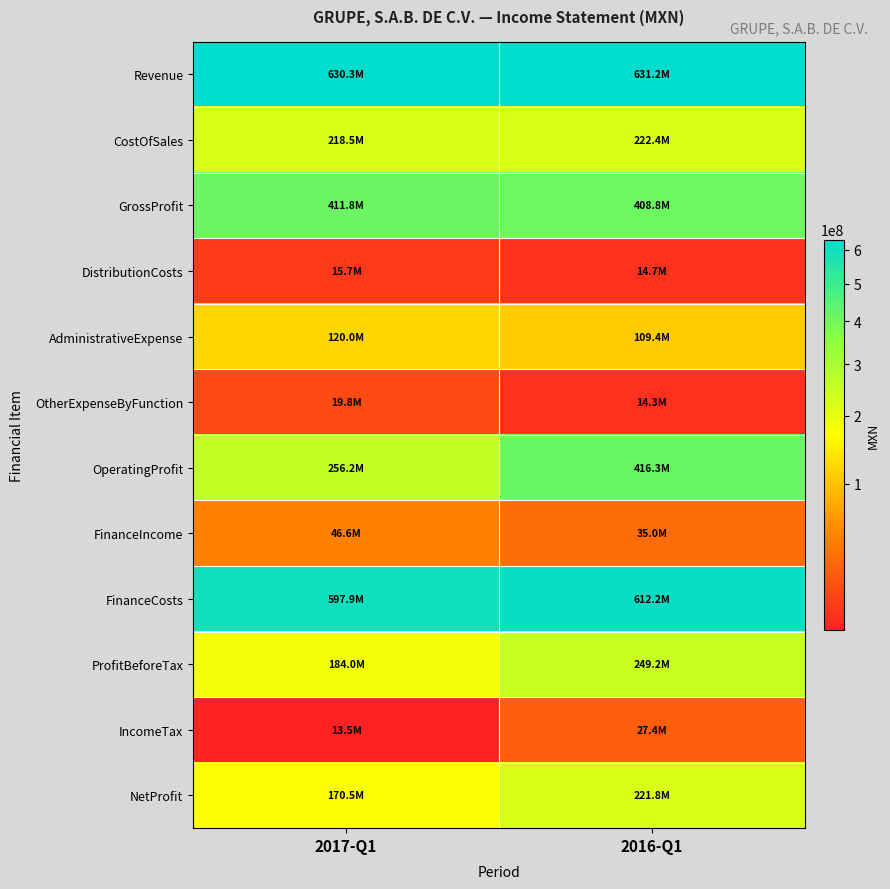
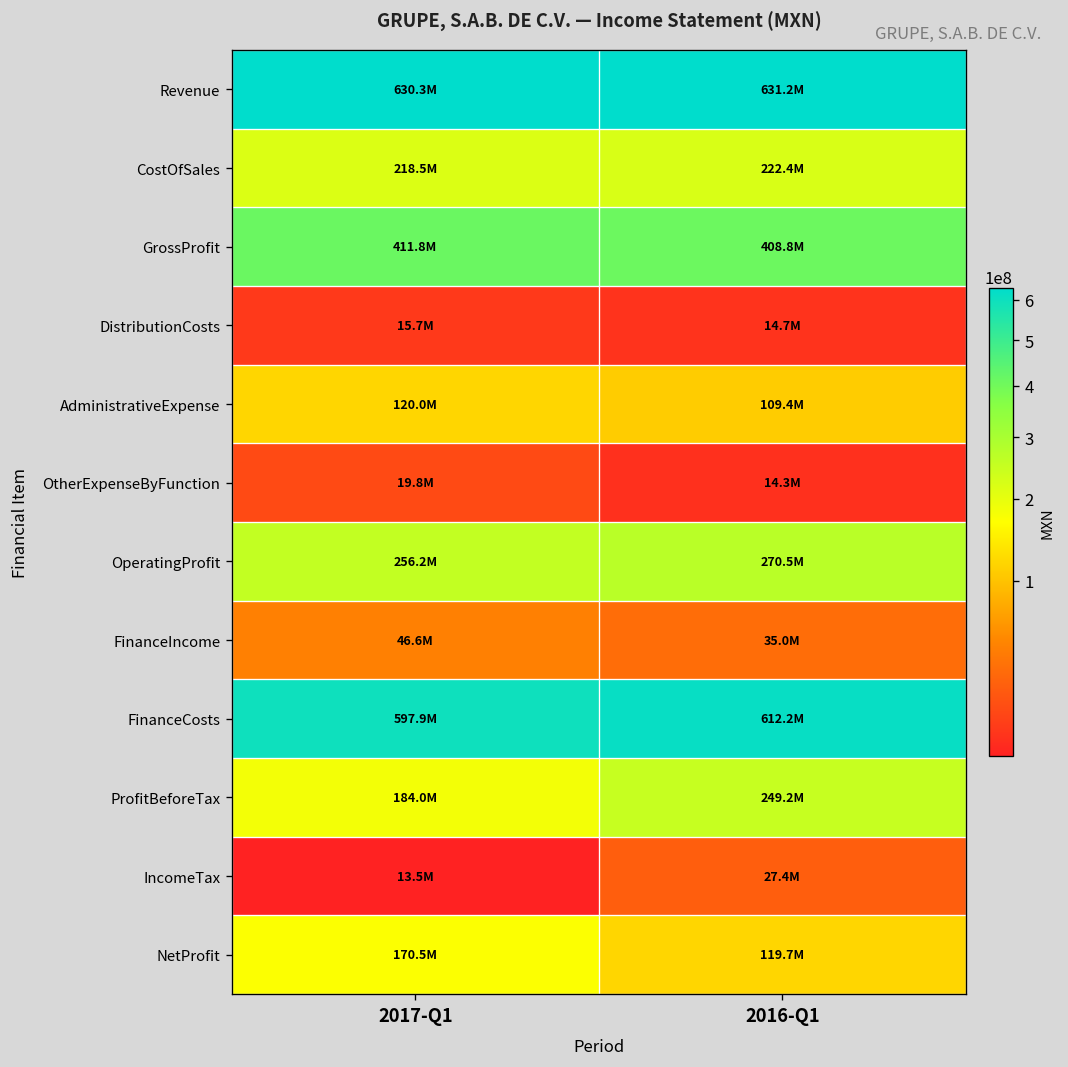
OperatingProfit, 2016-Q1: 416.3M -> 270.5M
NetProfit, 2016-Q1: 221.8M -> 119.7M
